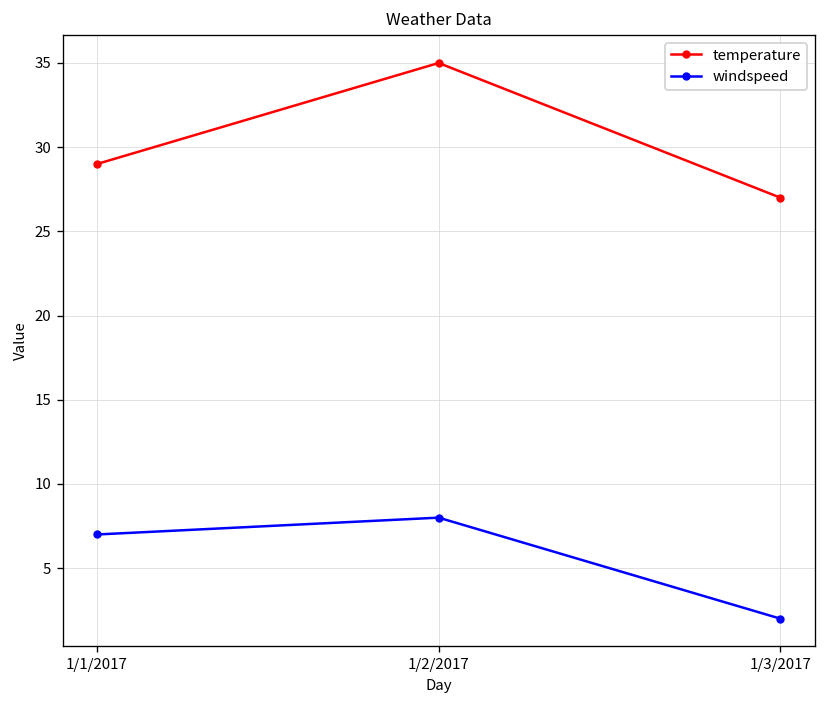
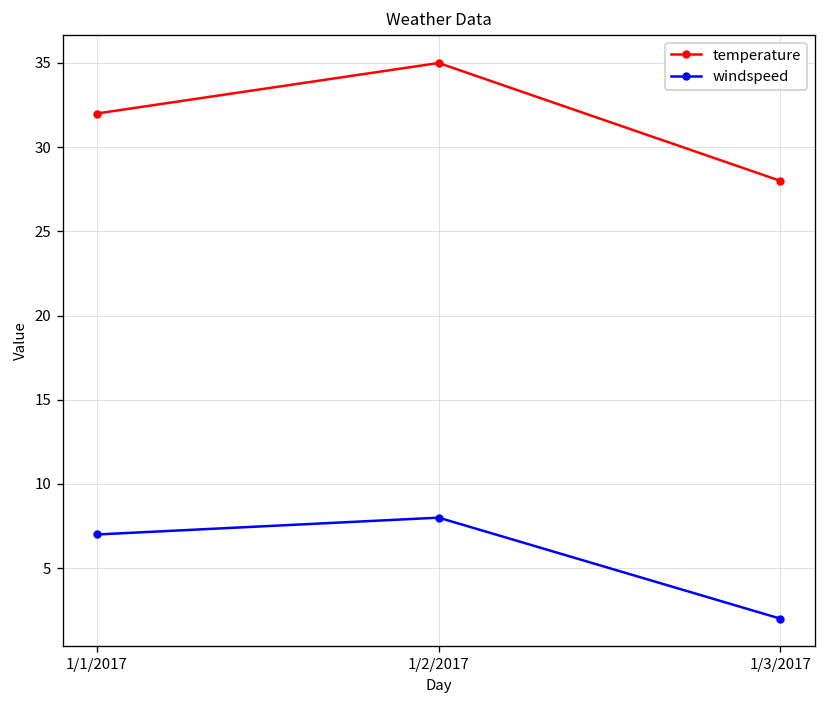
temperature, 1/1/2017: 29 -> 32
temperature, 1/3/2017: 27 -> 28
